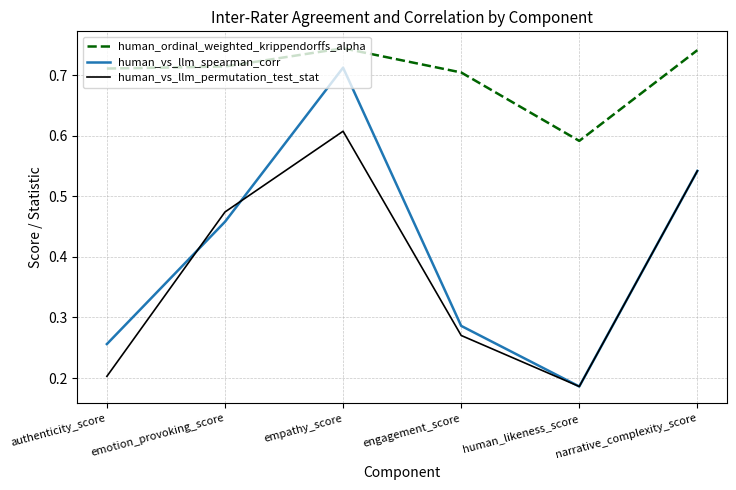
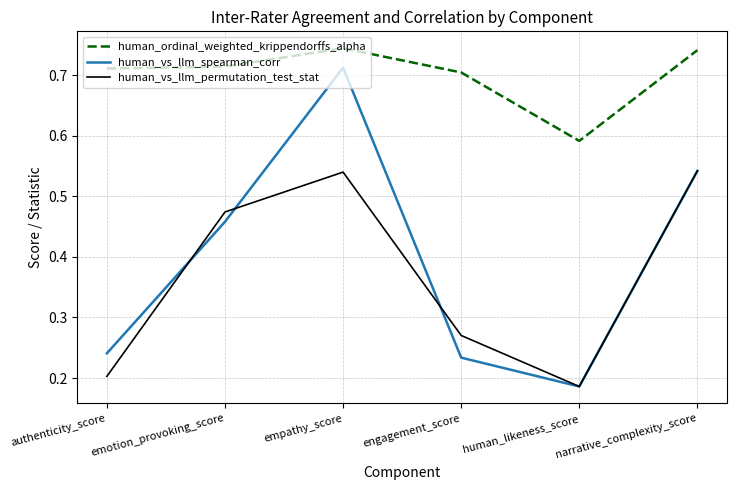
human_vs_llm_spearman_corr, authenticity_score: 0.26 -> 0.24
human_vs_llm_permutation_test_stat, empathy_score: 0.61 -> 0.54
human_vs_llm_spearman_corr, engagement_score: 0.29 -> 0.23
